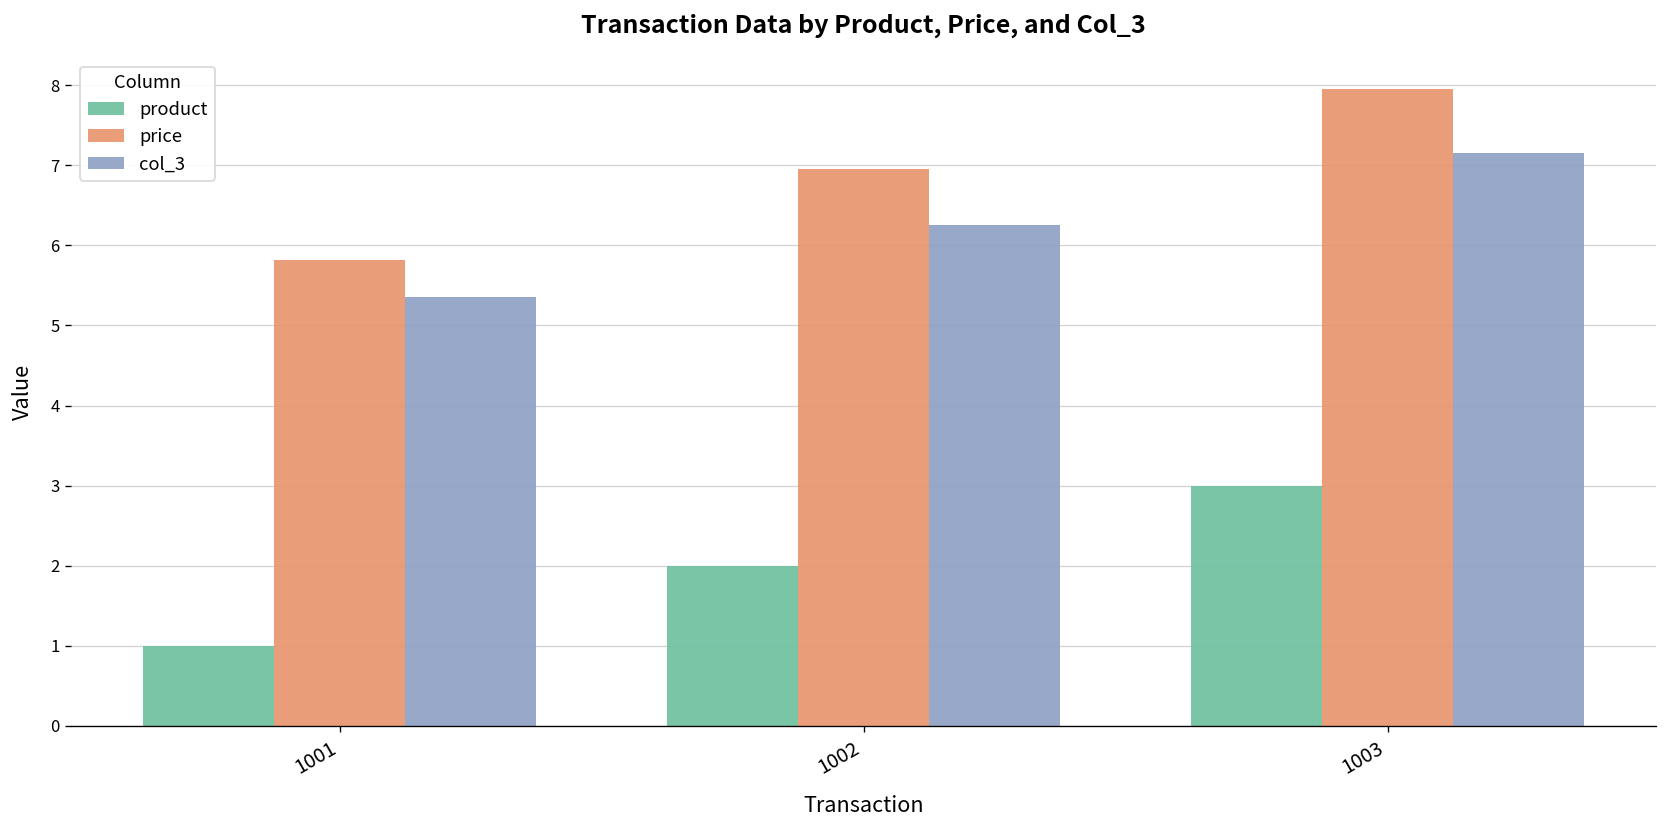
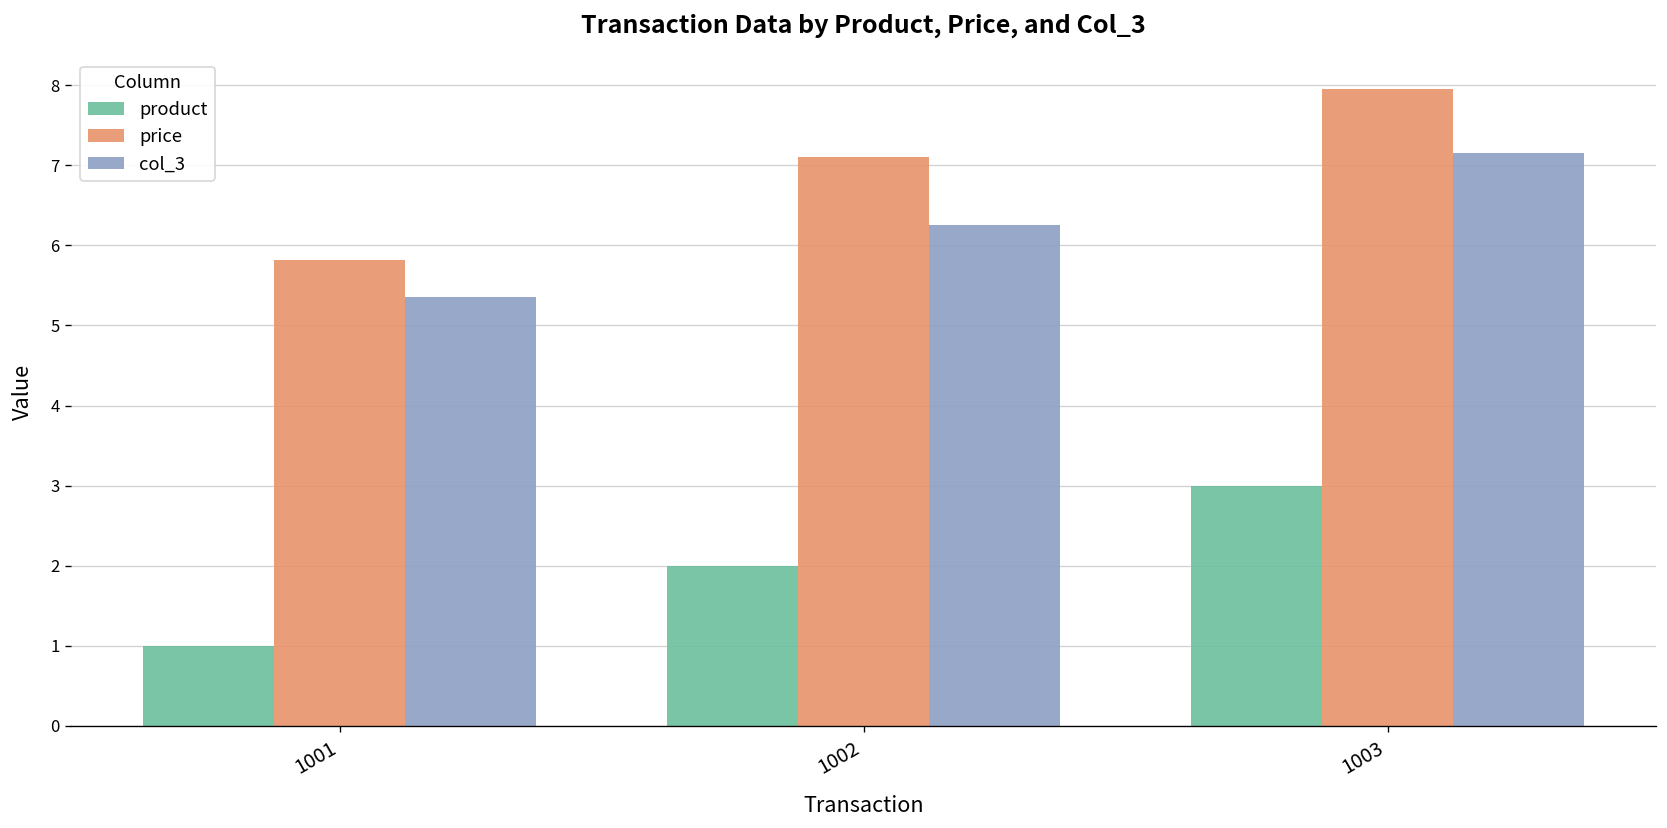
price, 1002: 7.0 -> 7.1
